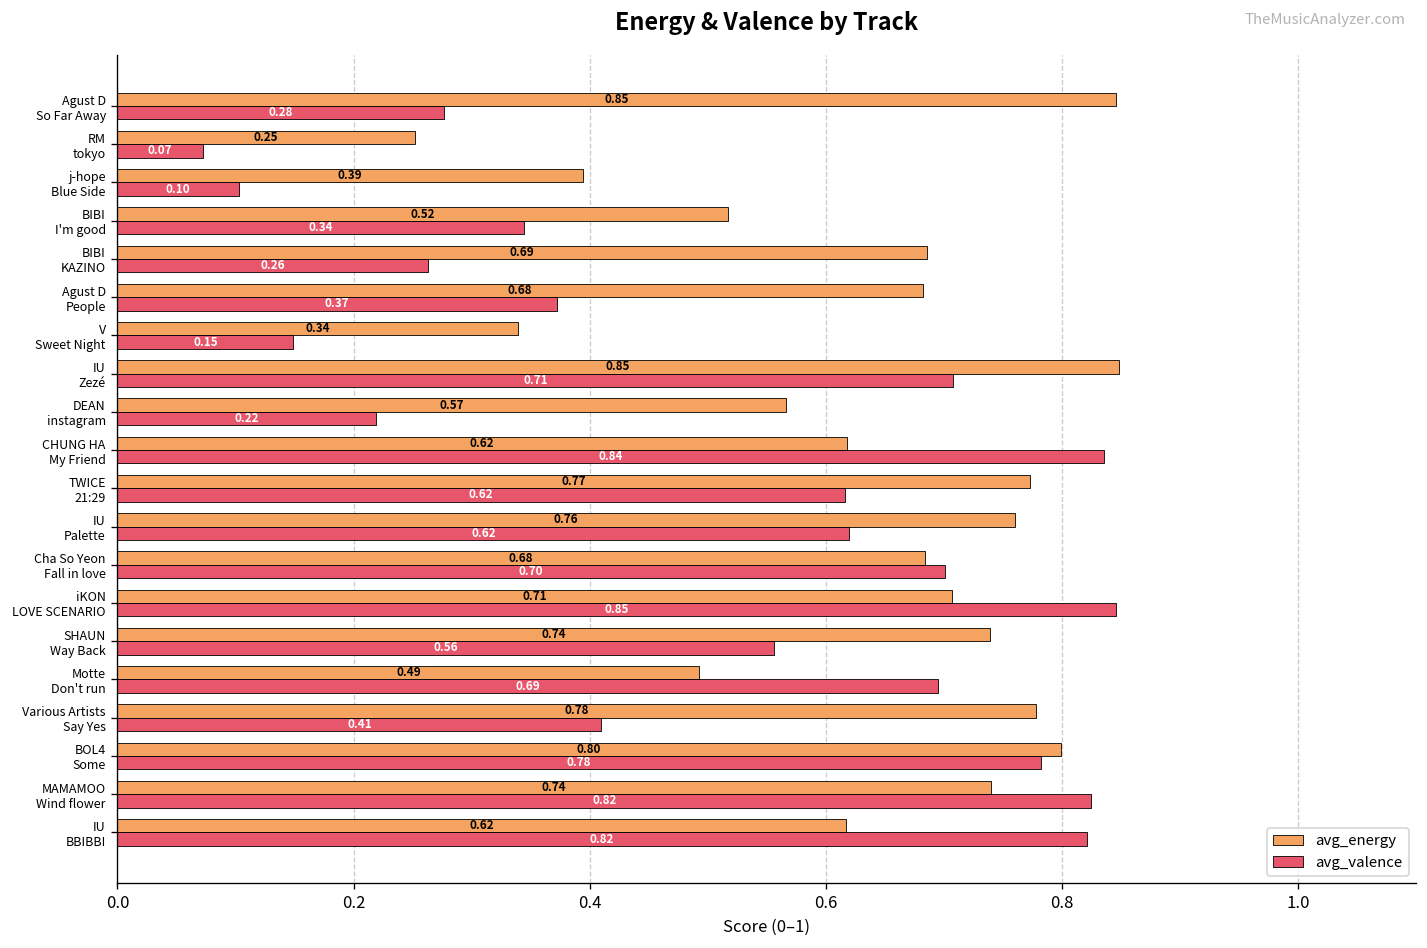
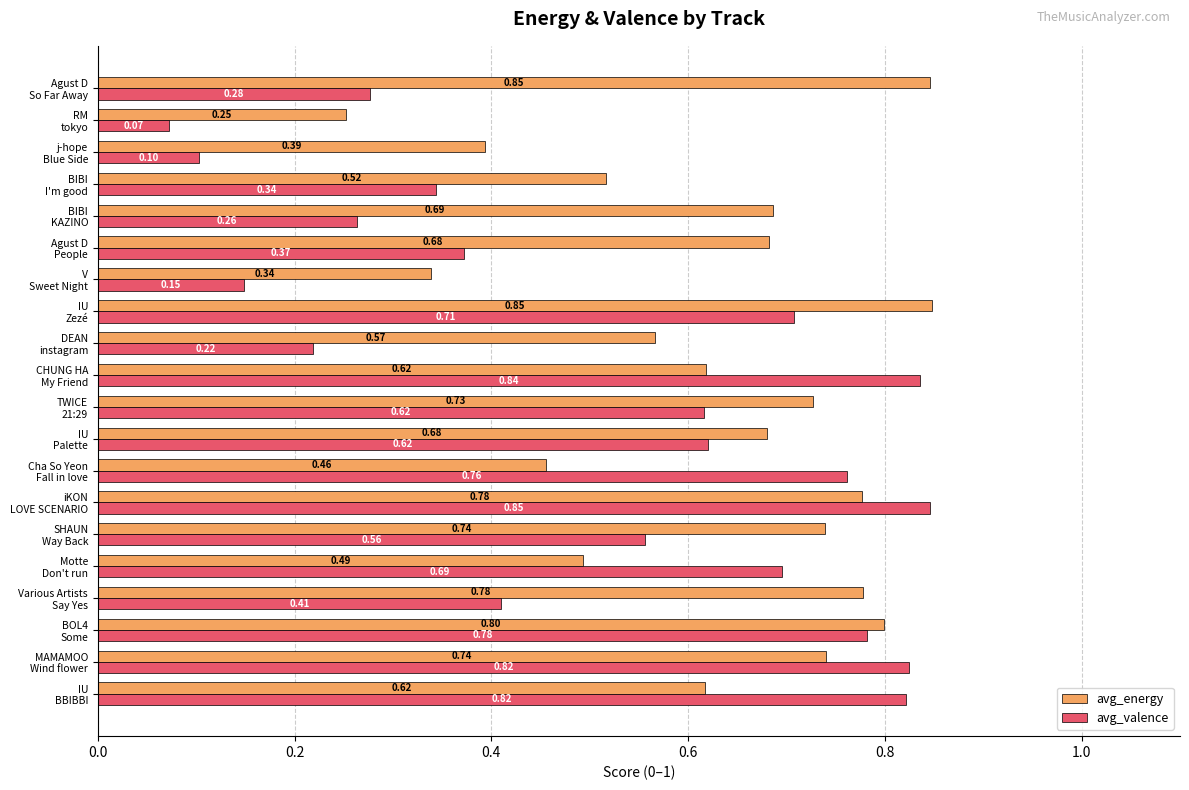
avg_energy, TWICE 21:29: 0.77 -> 0.73
avg_energy, IU Palette: 0.76 -> 0.68
avg_energy, Cha So Yeon Fall in love: 0.68 -> 0.46
avg_valence, Cha So Yeon Fall in love: 0.70 -> 0.76
avg_energy, iKON LOVE SCENARIO: 0.71 -> 0.78
